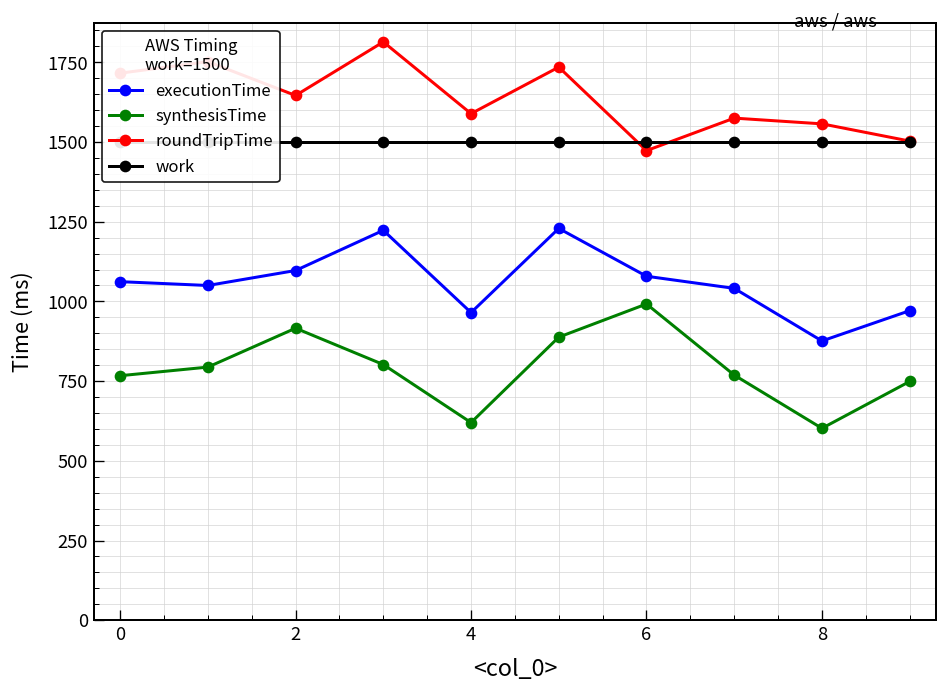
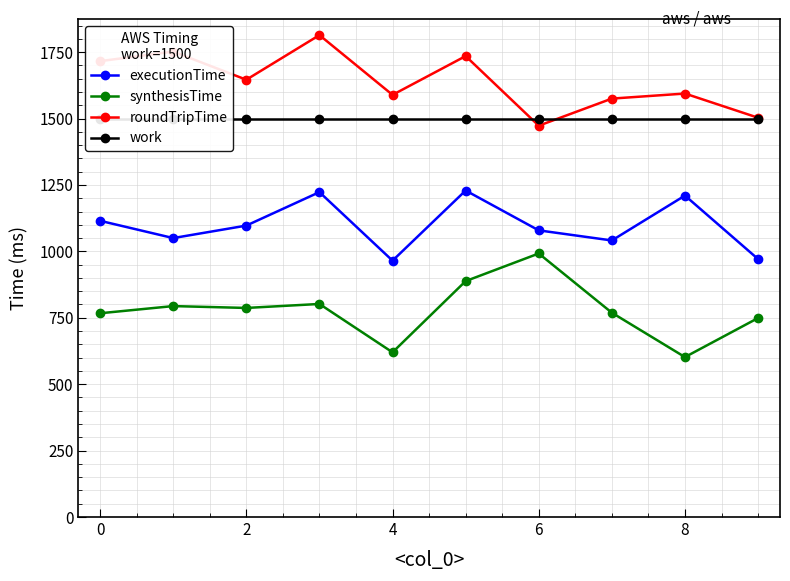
executionTime, 0: 1060 -> 1120
synthesisTime, 2: 920 -> 790
executionTime, 8: 880 -> 1210
roundTripTime, 8: 1560 -> 1590
